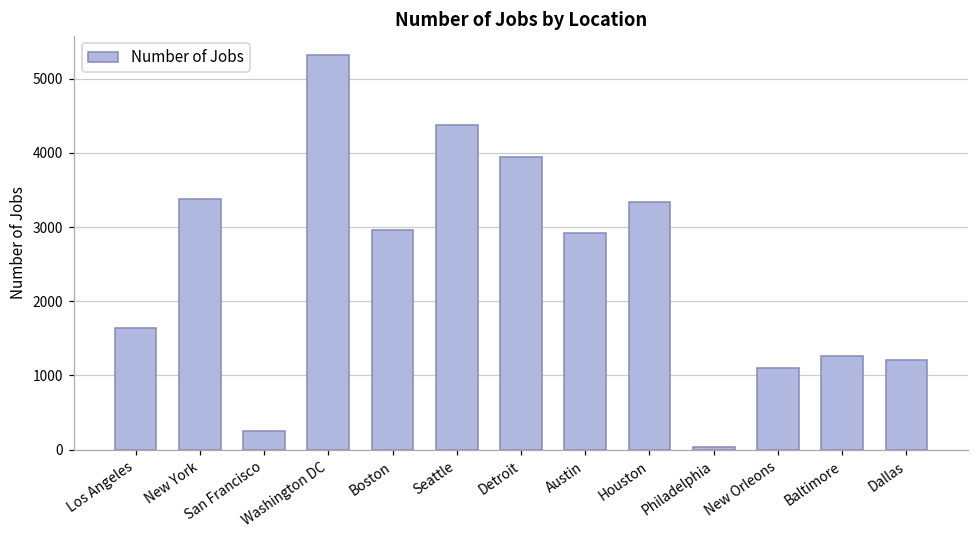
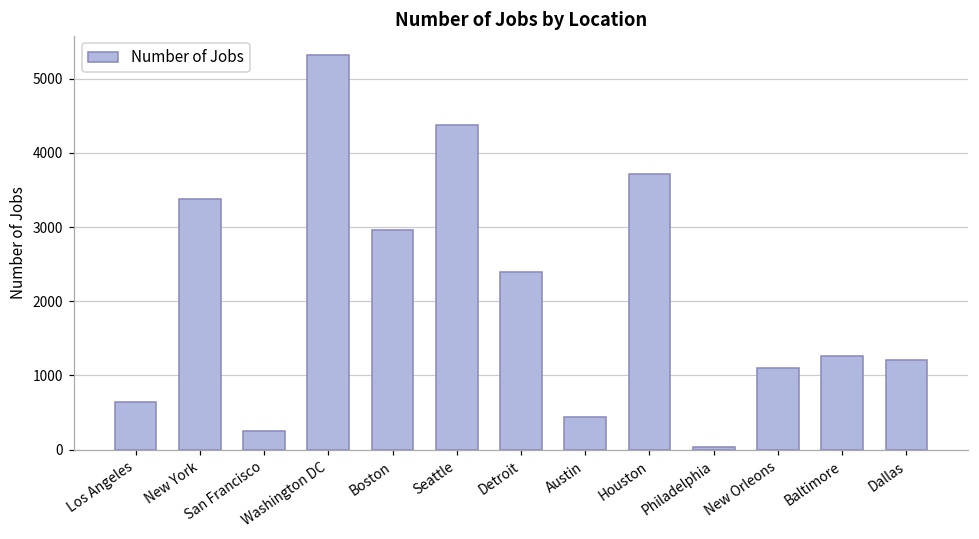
Los Angeles: 1600 -> 600
Detroit: 3900 -> 2400
Austin: 2900 -> 400
Houston: 3300 -> 3700
